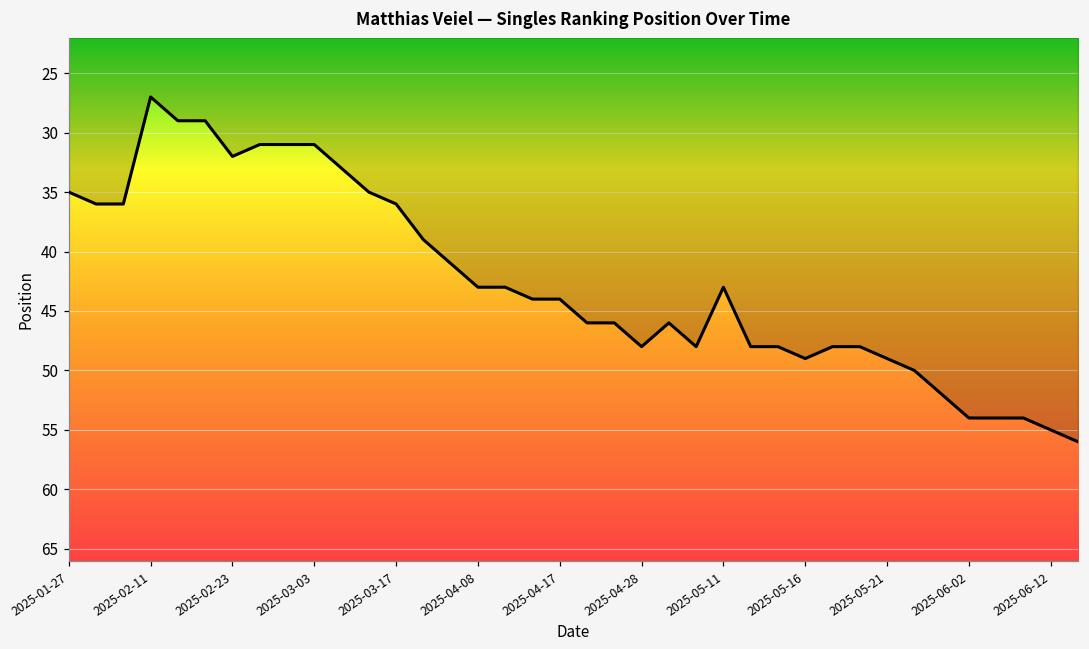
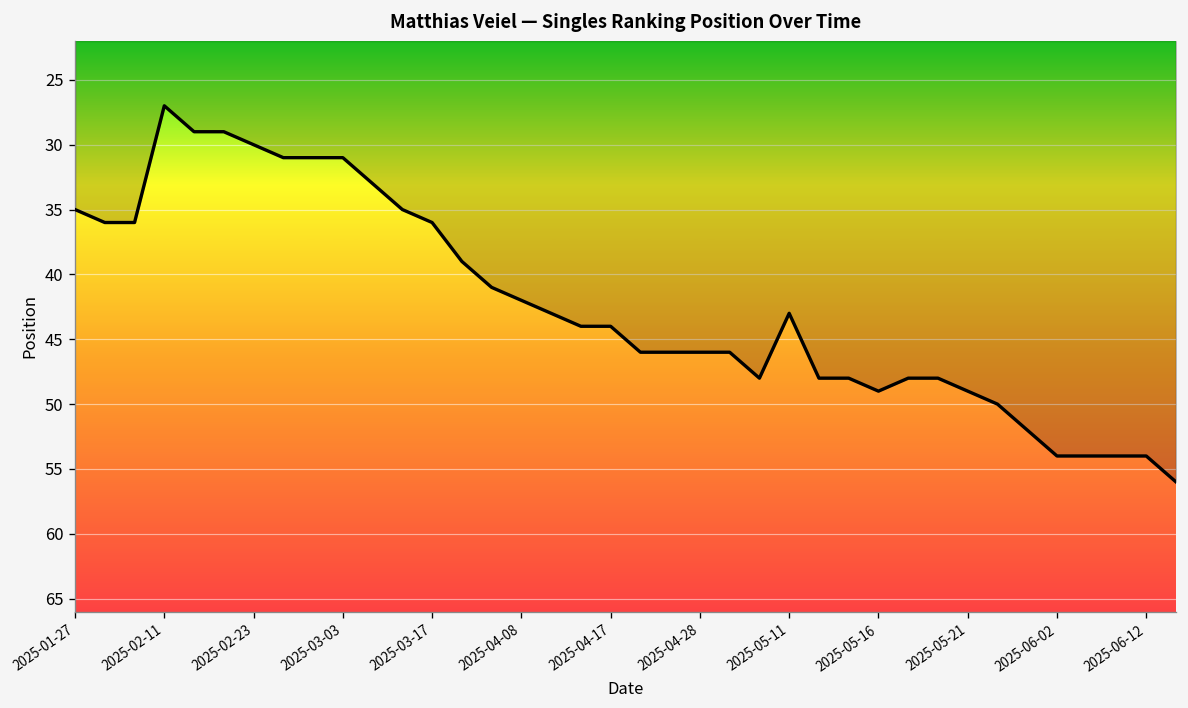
2025-02-23: 32 -> 30
2025-04-08: 43 -> 42
2025-04-28: 48 -> 46
2025-06-12: 55 -> 54
